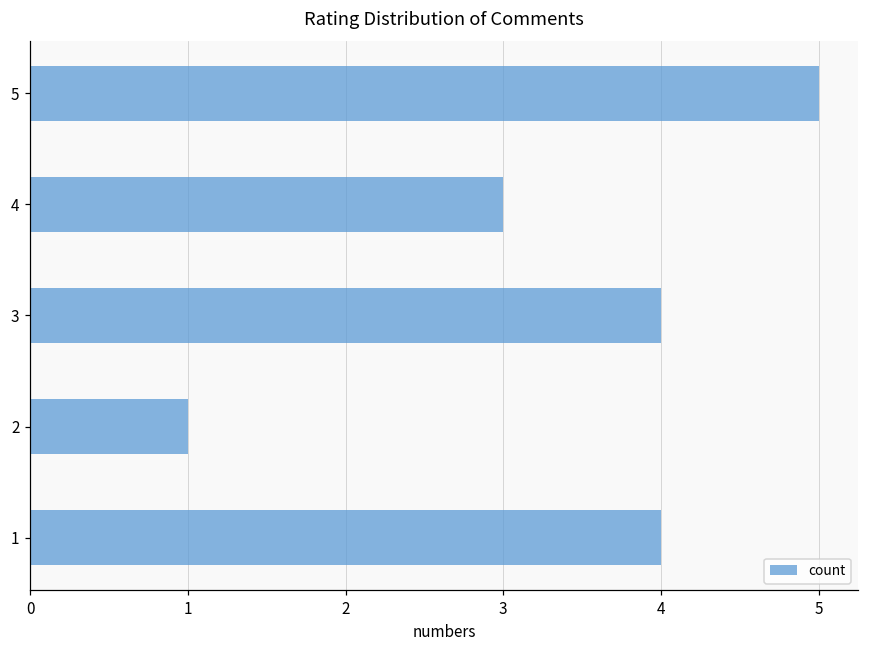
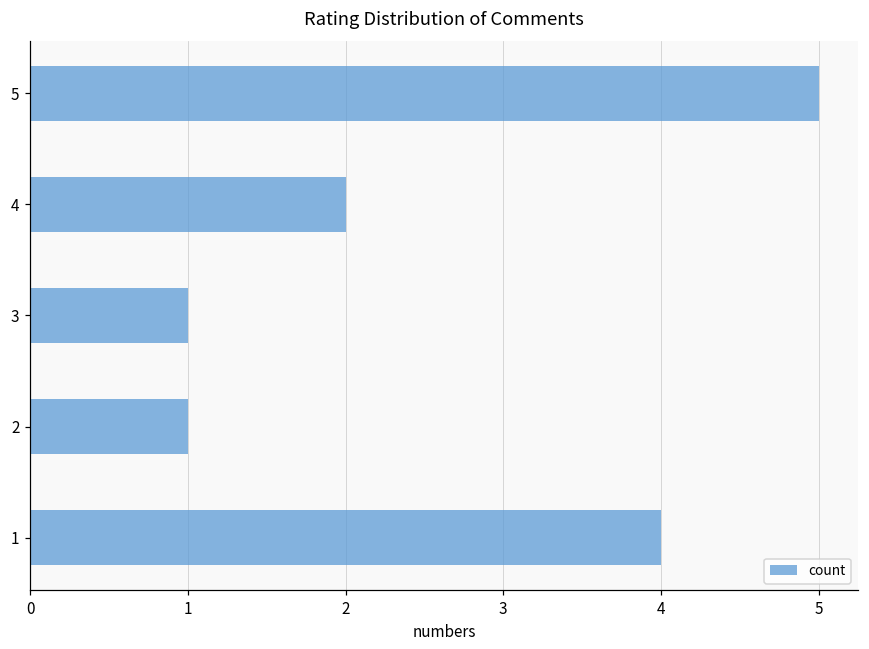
4: 3 -> 2
3: 4 -> 1
